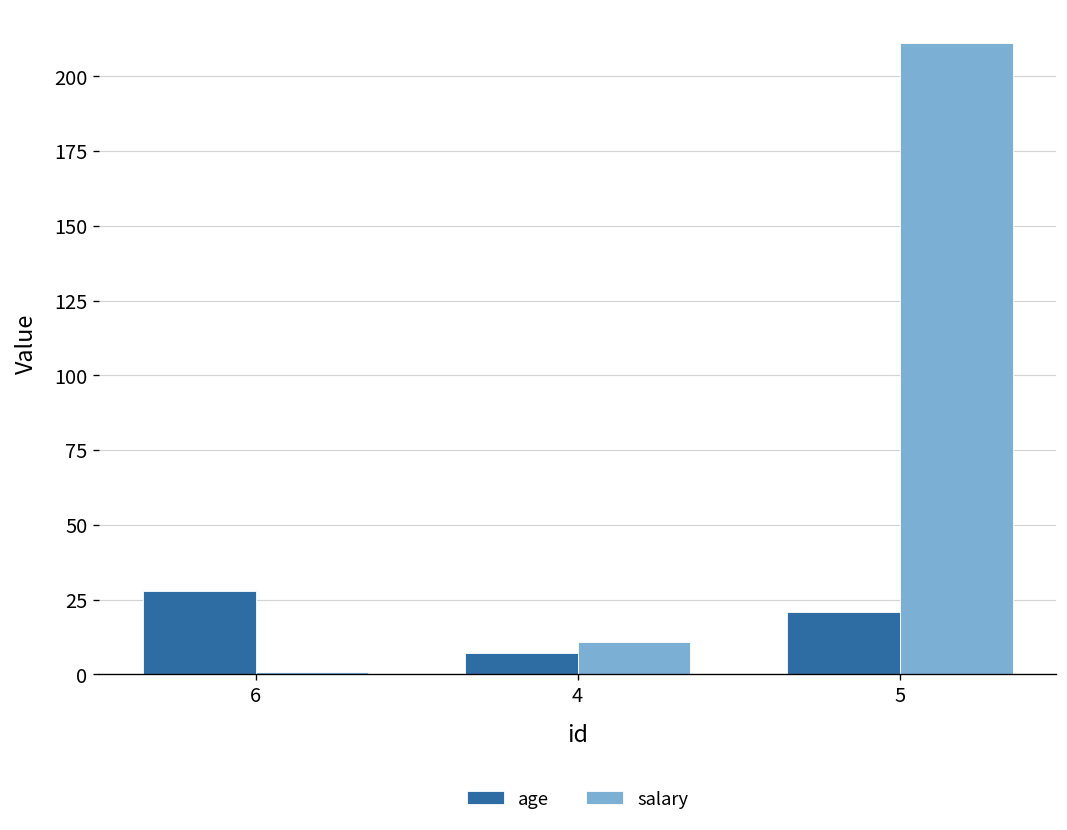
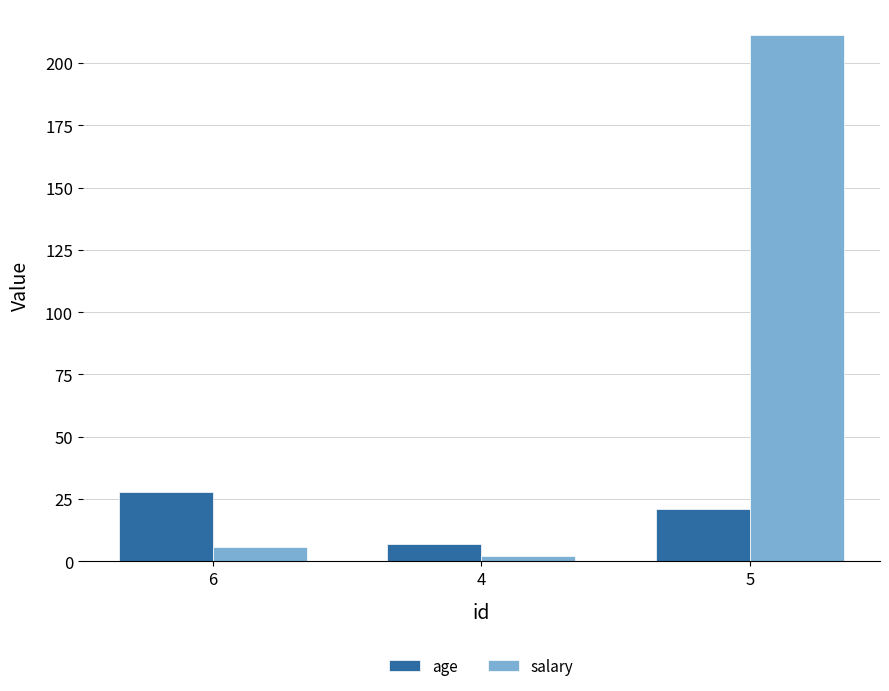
salary, 6: 1 -> 6
salary, 4: 11 -> 2
